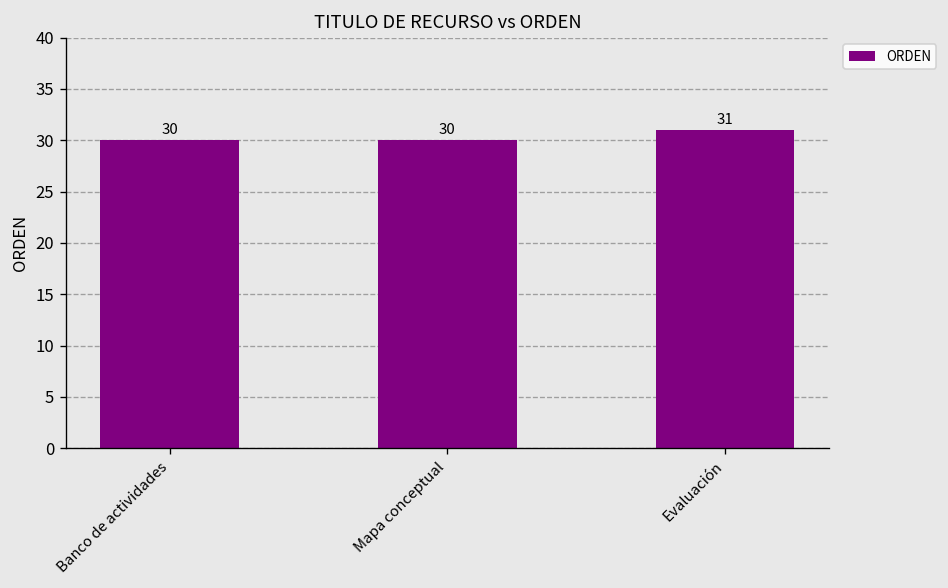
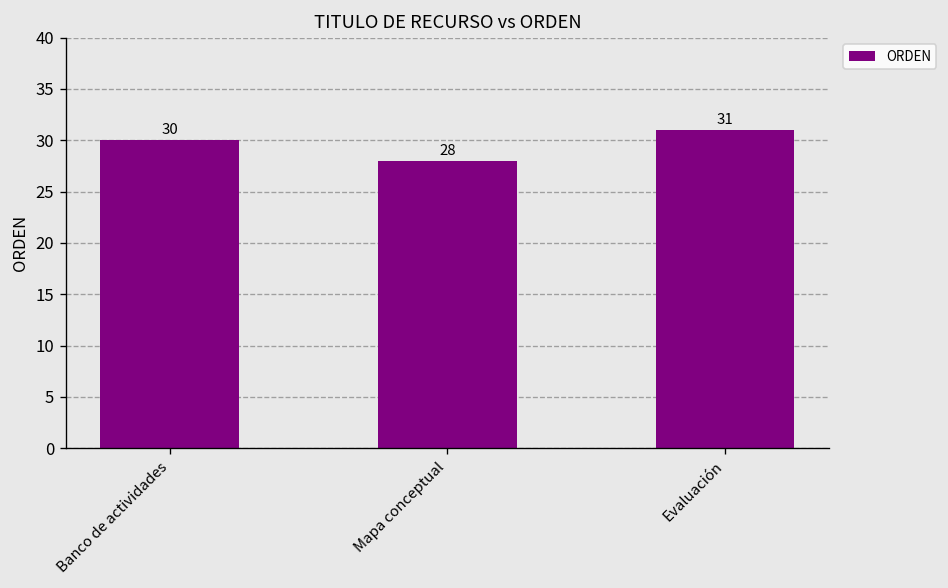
Mapa conceptual: 30 -> 28
